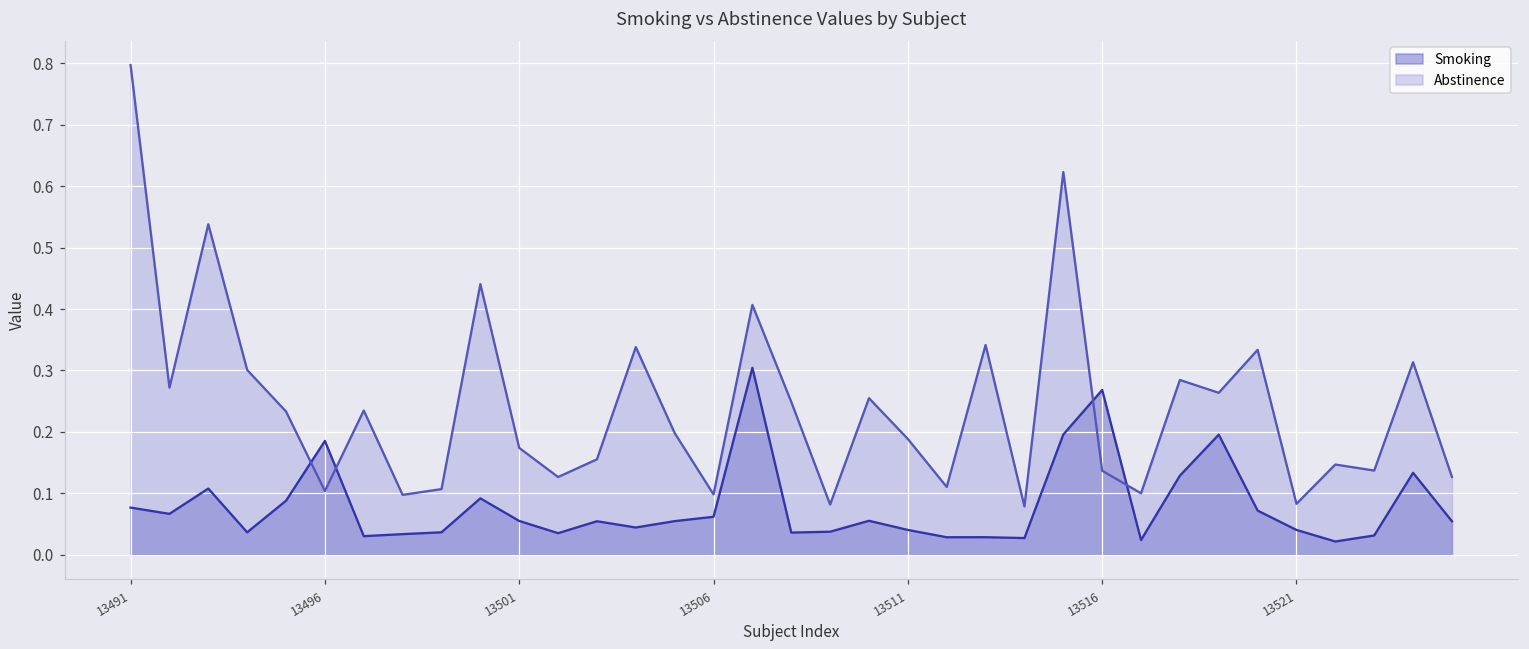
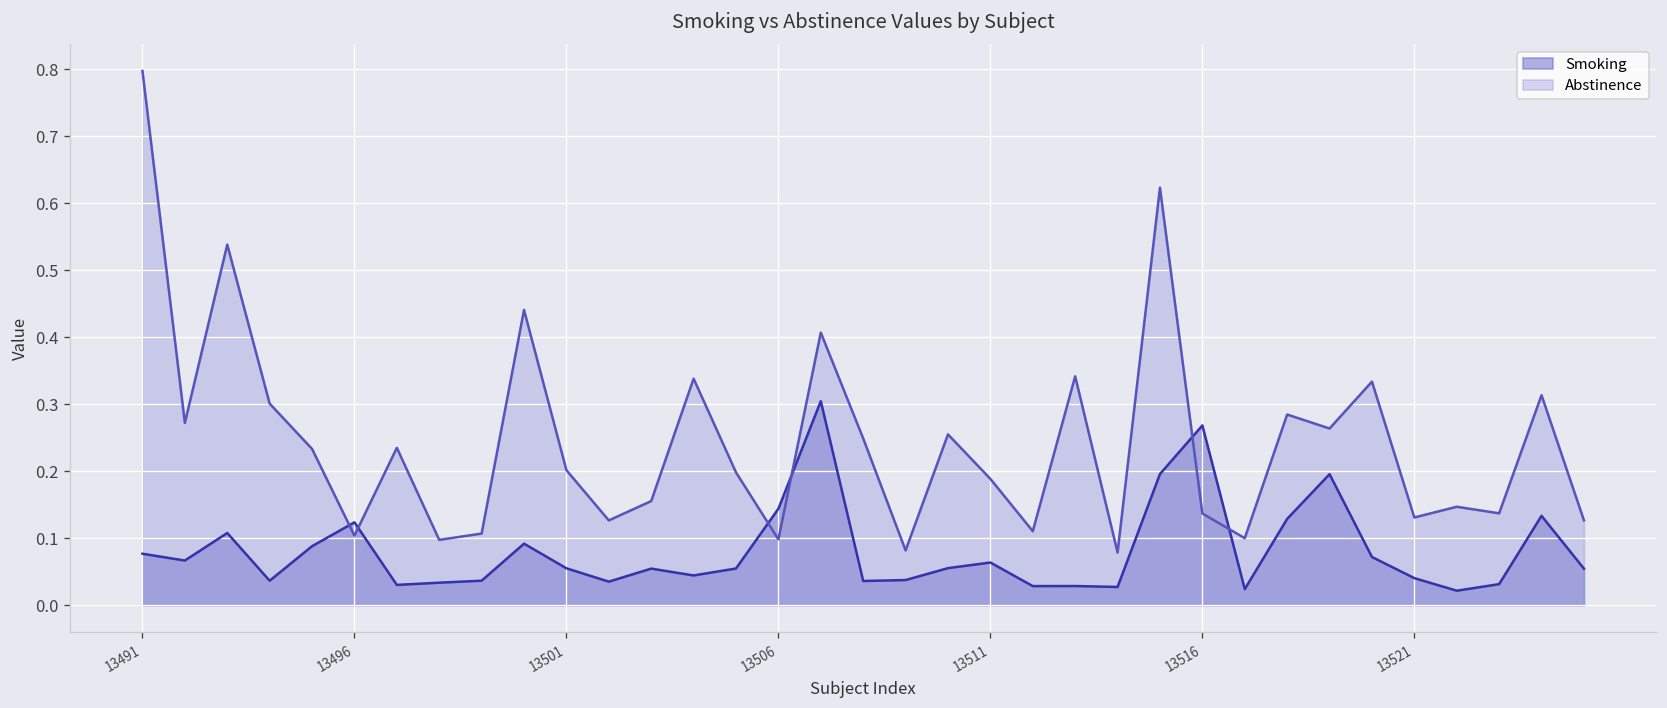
Smoking, 13496: 0.19 -> 0.12
Abstinence, 13501: 0.17 -> 0.20
Smoking, 13506: 0.06 -> 0.14
Smoking, 13511: 0.04 -> 0.06
Abstinence, 13521: 0.08 -> 0.13
